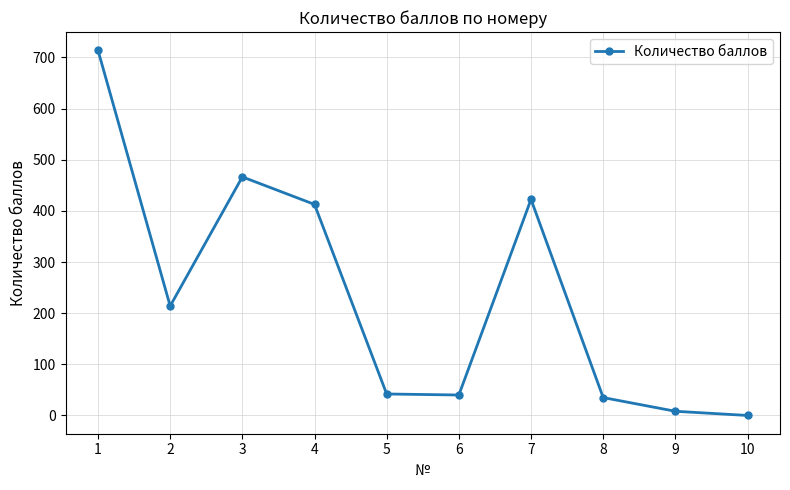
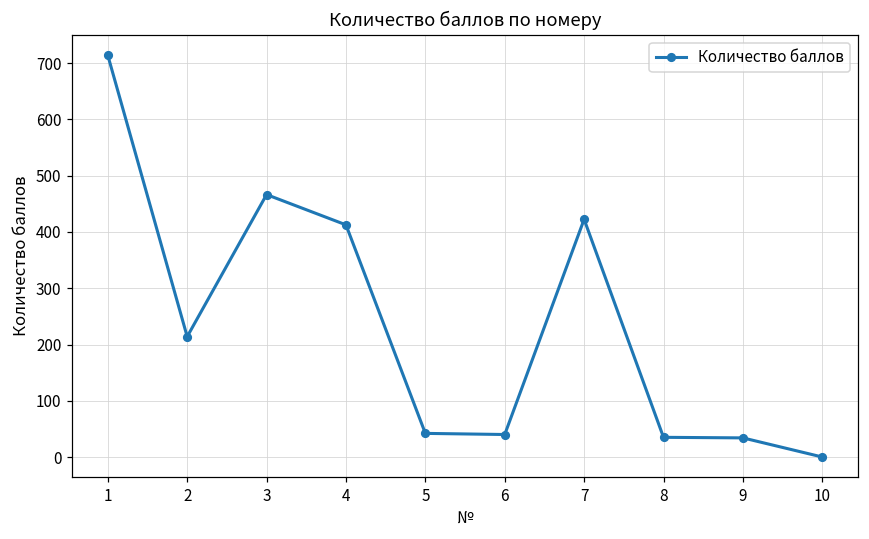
9: 10 -> 30
